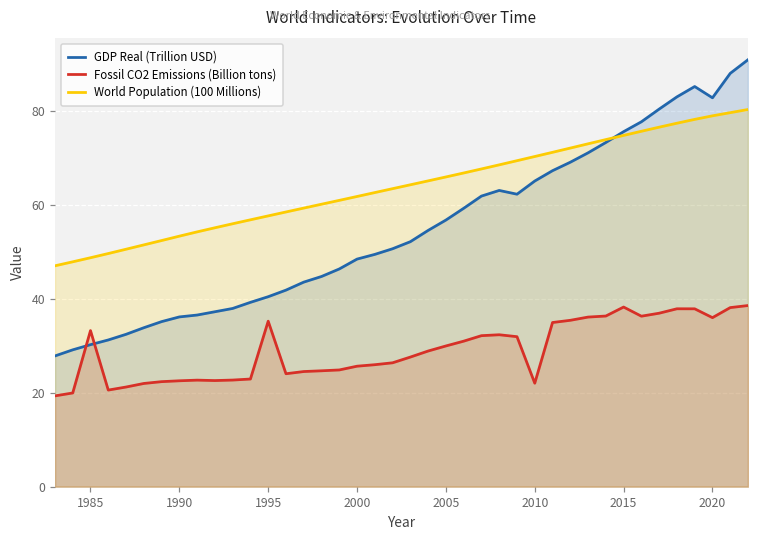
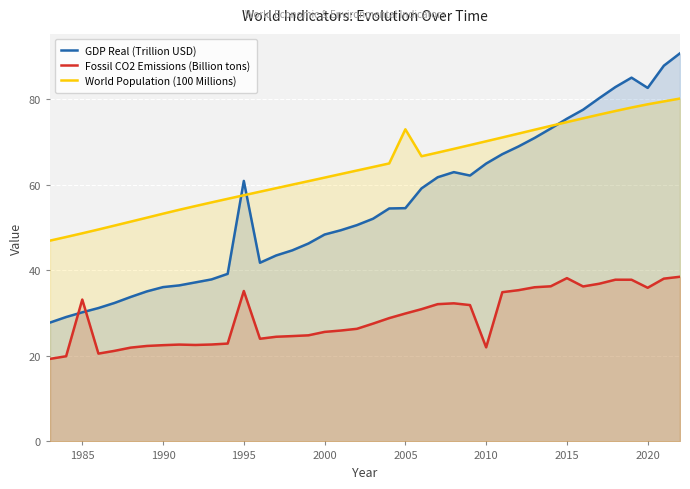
GDP Real (Trillion USD), 1995: 40 -> 61
GDP Real (Trillion USD), 2005: 57 -> 55
World Population (100 Millions), 2005: 66 -> 73
